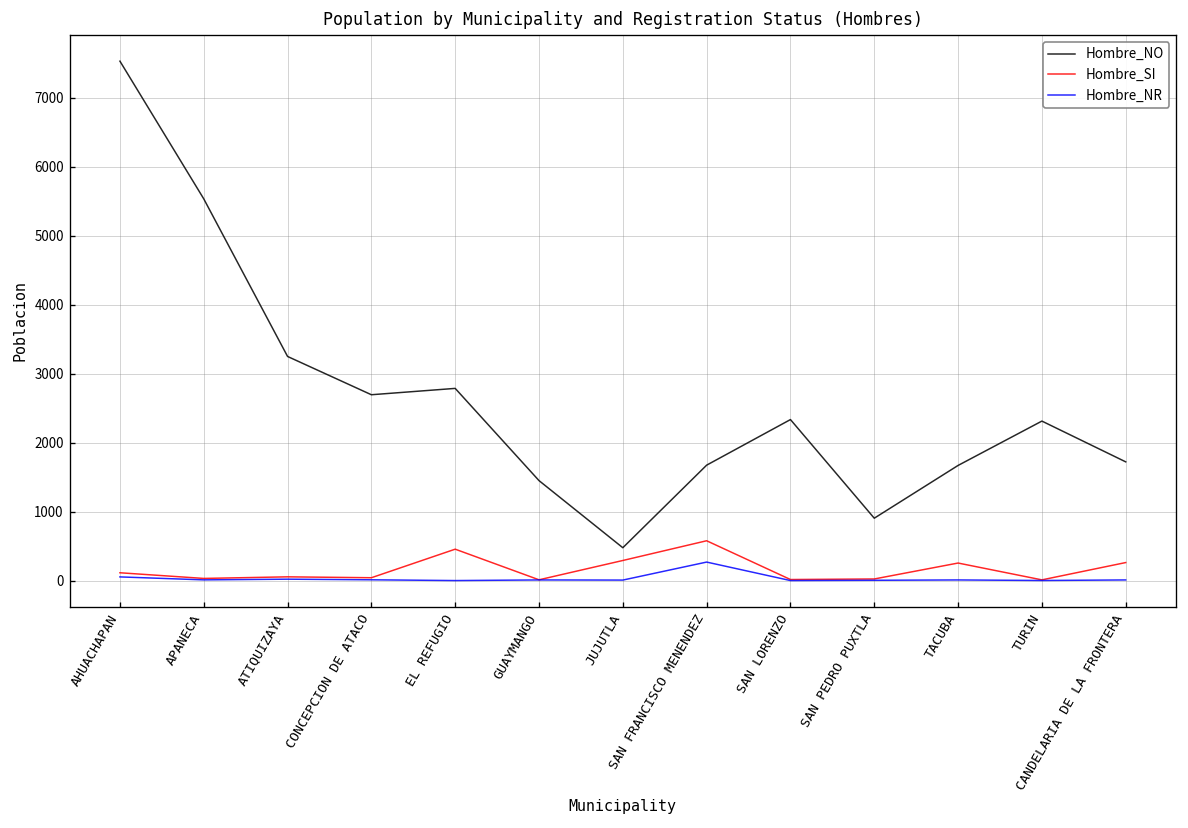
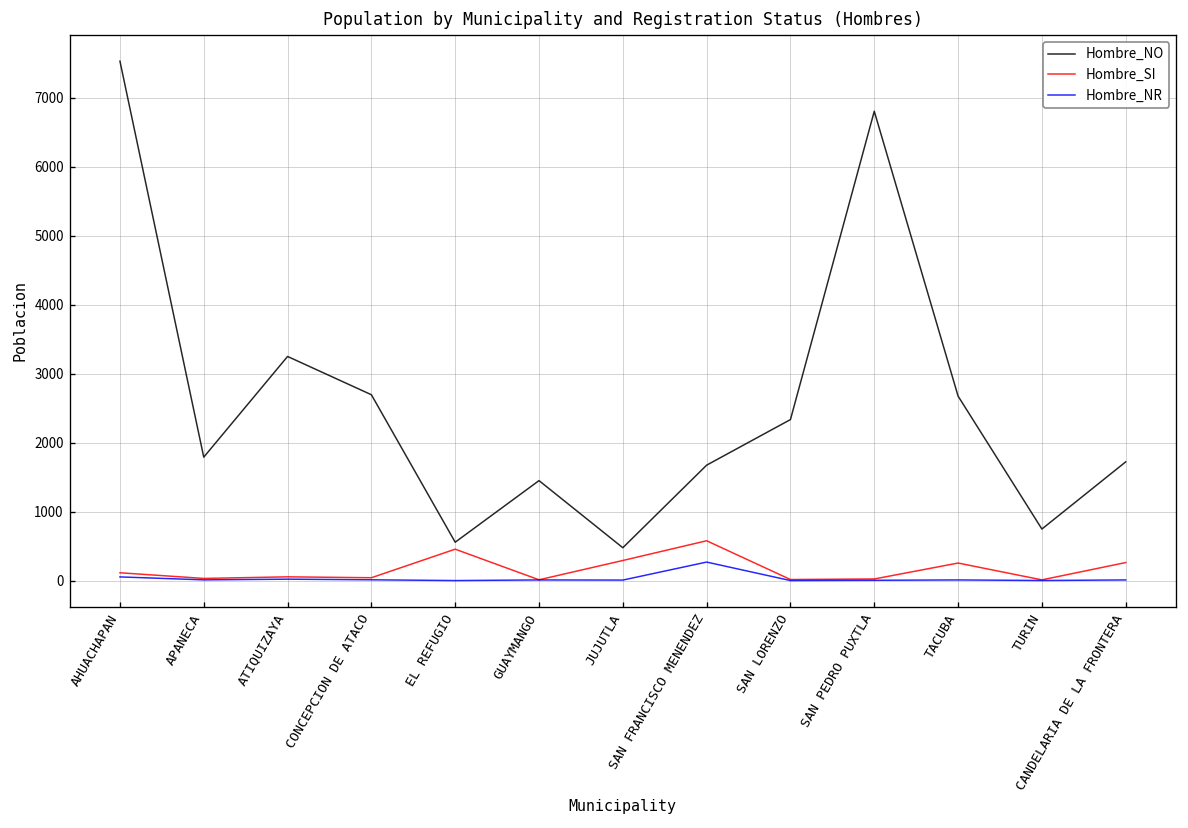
Hombre_NO, APANECA: 5500 -> 1800
Hombre_NO, EL REFUGIO: 2800 -> 600
Hombre_NO, SAN PEDRO PUXTLA: 900 -> 6800
Hombre_NO, TACUBA: 1700 -> 2700
Hombre_NO, TURIN: 2300 -> 700
